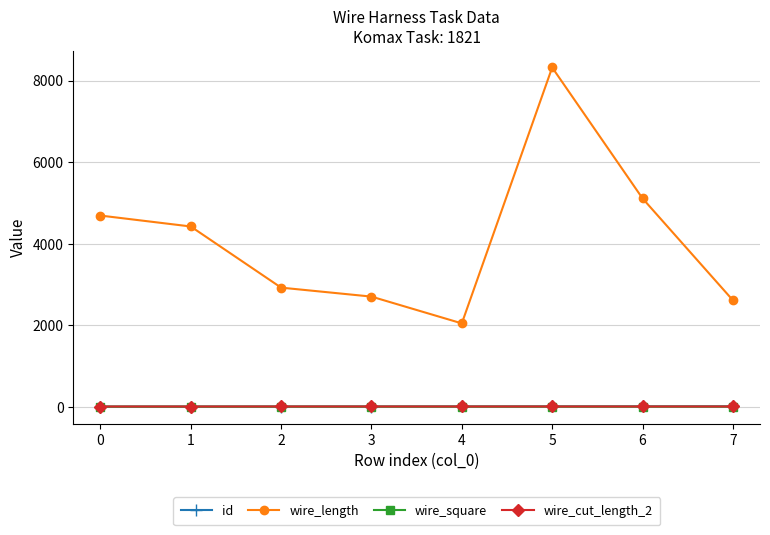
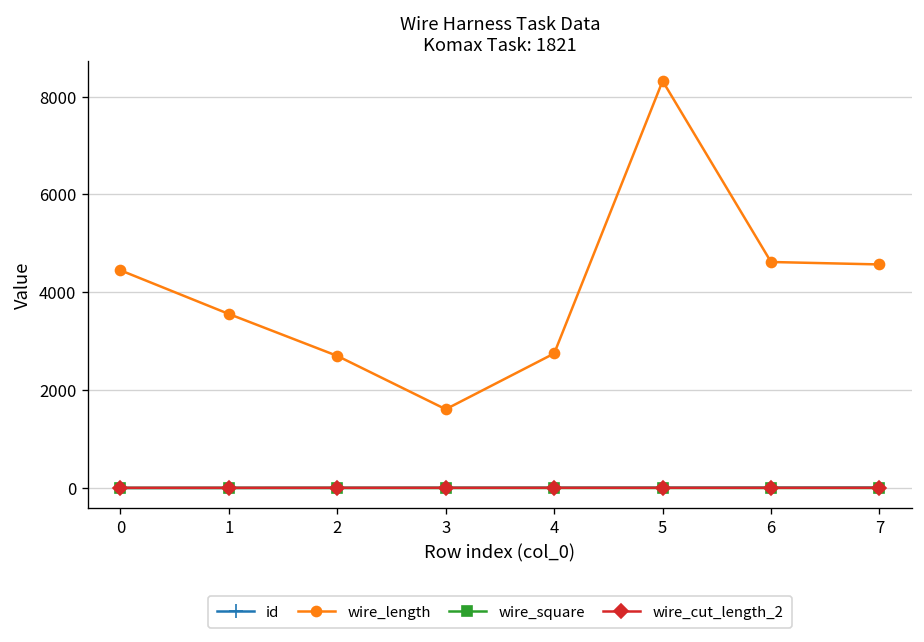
wire_length, 0: 4700 -> 4500
wire_length, 1: 4400 -> 3600
wire_length, 2: 2900 -> 2700
wire_length, 3: 2700 -> 1600
wire_length, 4: 2000 -> 2800
wire_length, 6: 5100 -> 4600
wire_length, 7: 2600 -> 4600
